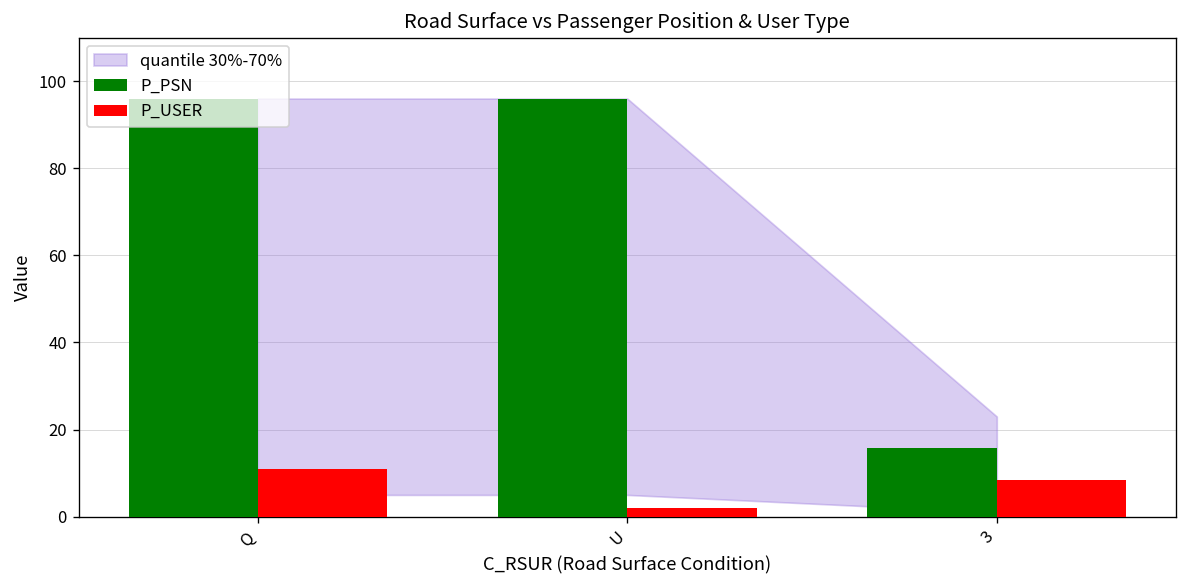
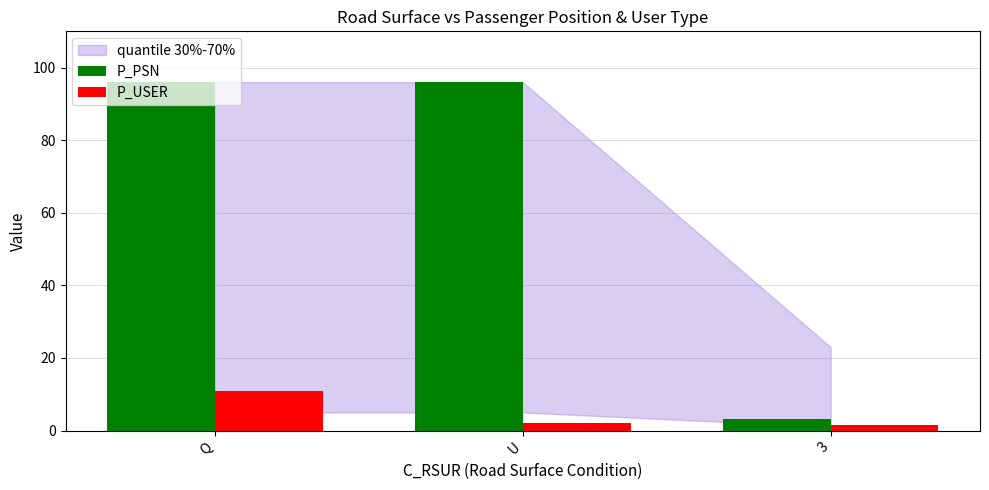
P_PSN, 3: 16 -> 3
P_USER, 3: 8 -> 2
